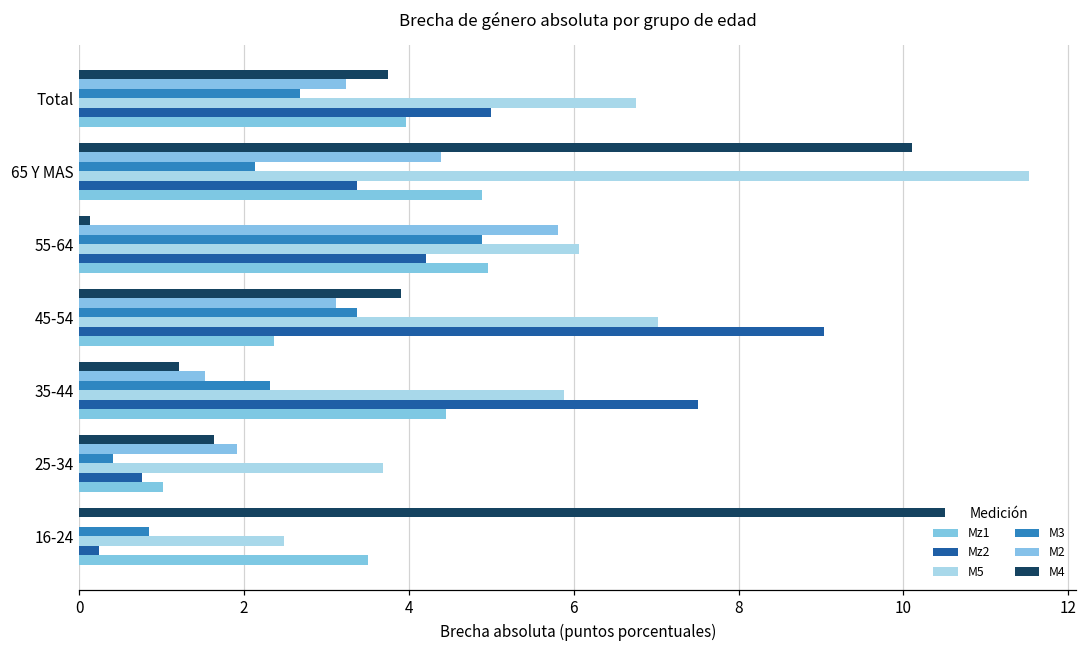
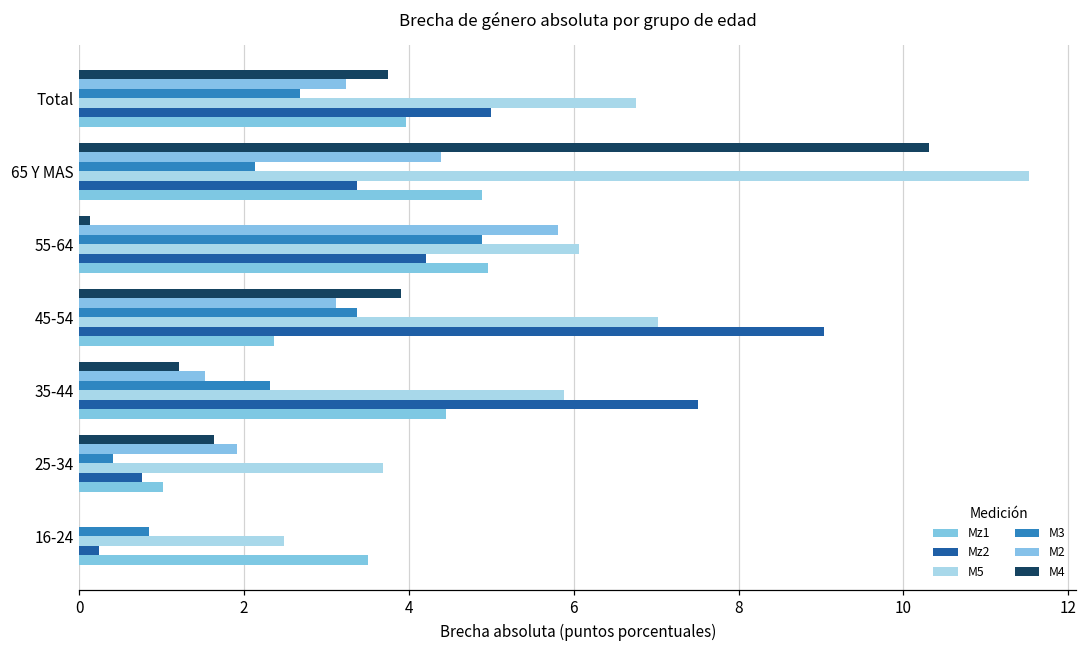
M4, 65 Y MAS: 10.1 -> 10.3
M4, 16-24: 10.5 -> 0.0
